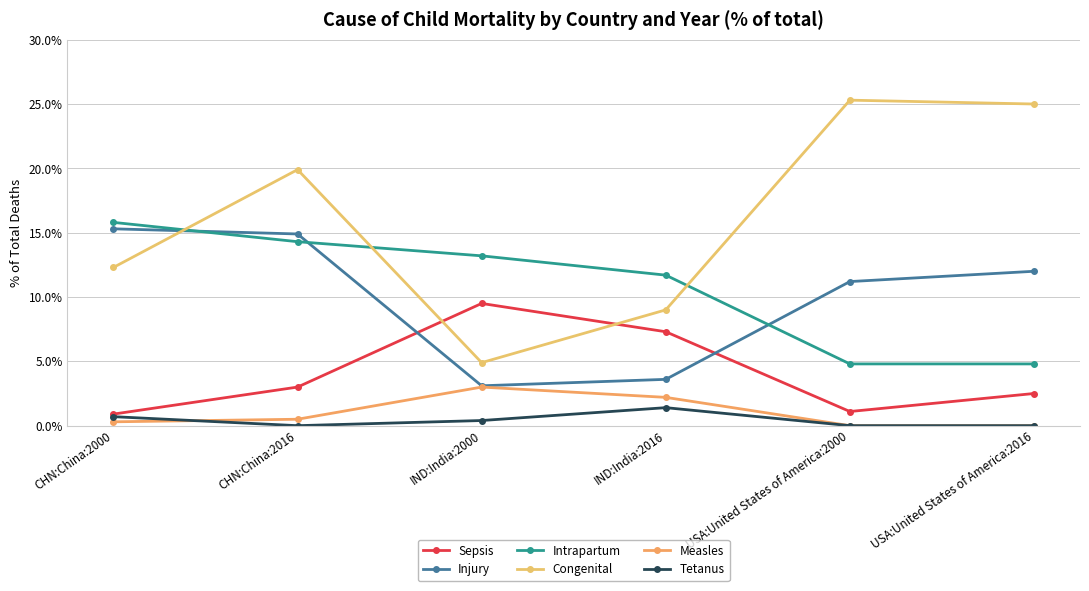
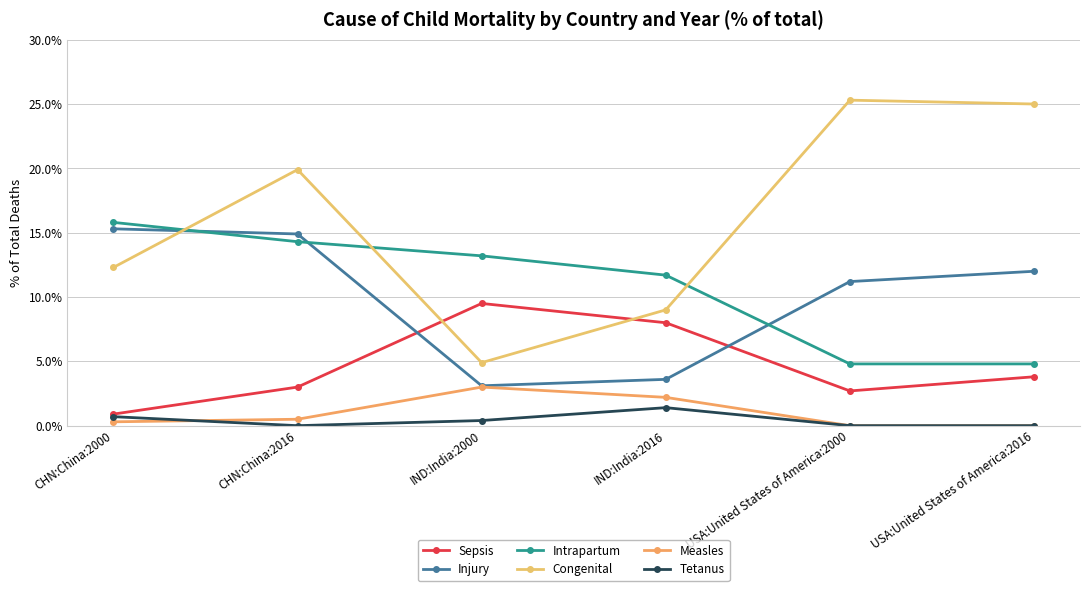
Sepsis, IND:India:2016: 7.3% -> 8.0%
Sepsis, USA:United States of America:2000: 1.1% -> 2.7%
Sepsis, USA:United States of America:2016: 2.5% -> 3.8%
